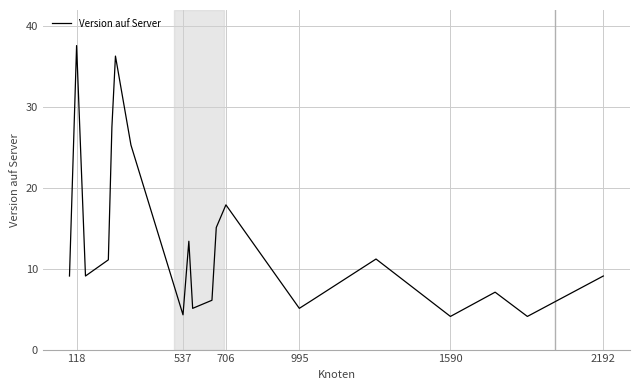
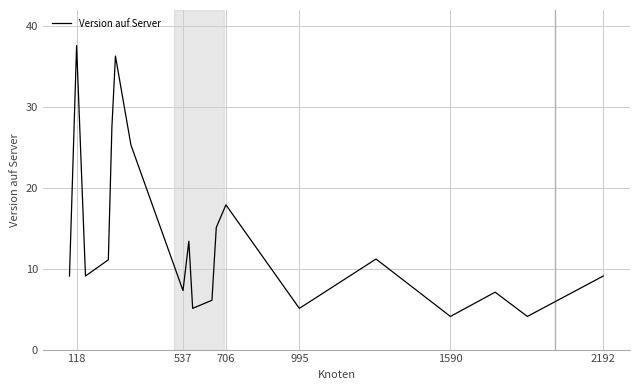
537: 4 -> 7
